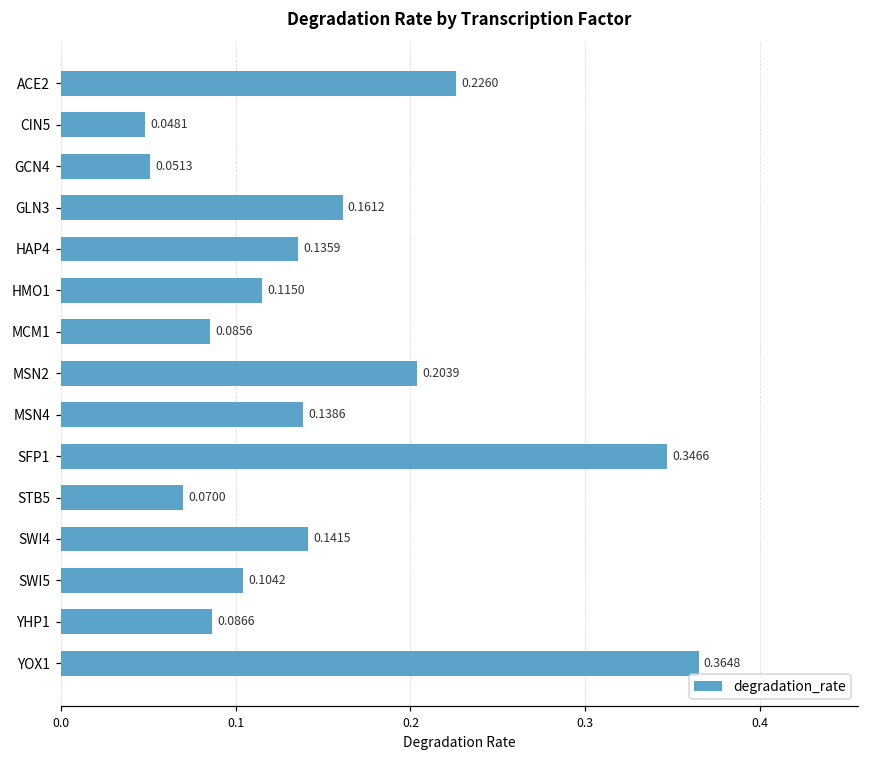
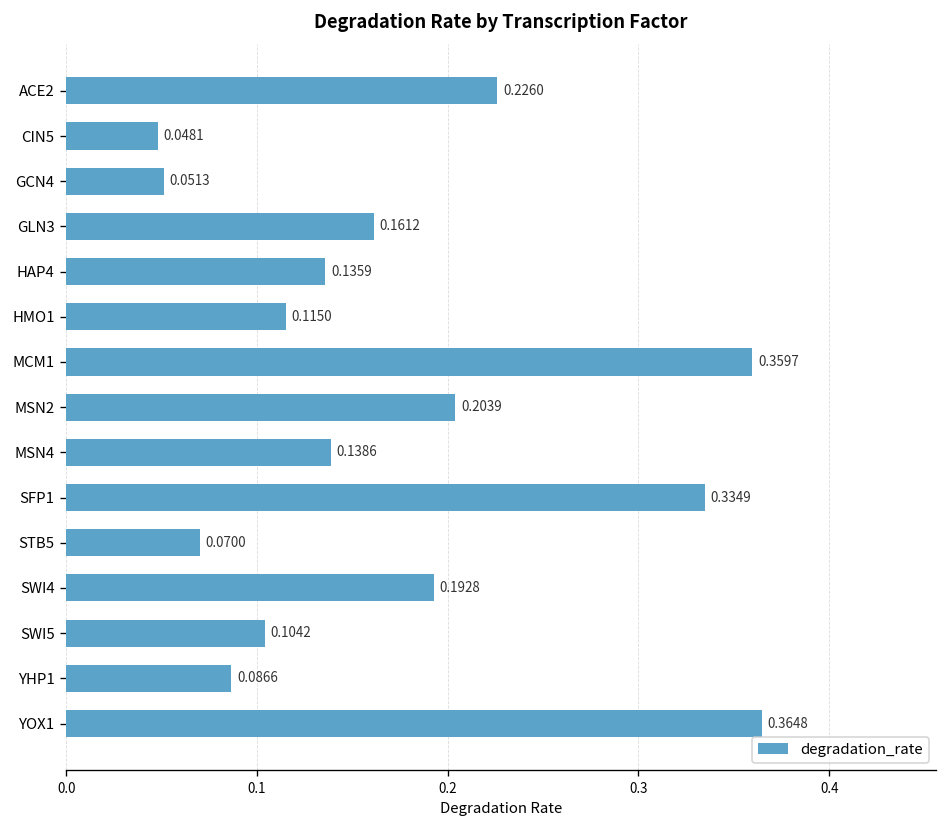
MCM1: 0.0856 -> 0.3597
SFP1: 0.3466 -> 0.3349
SWI4: 0.1415 -> 0.1928
